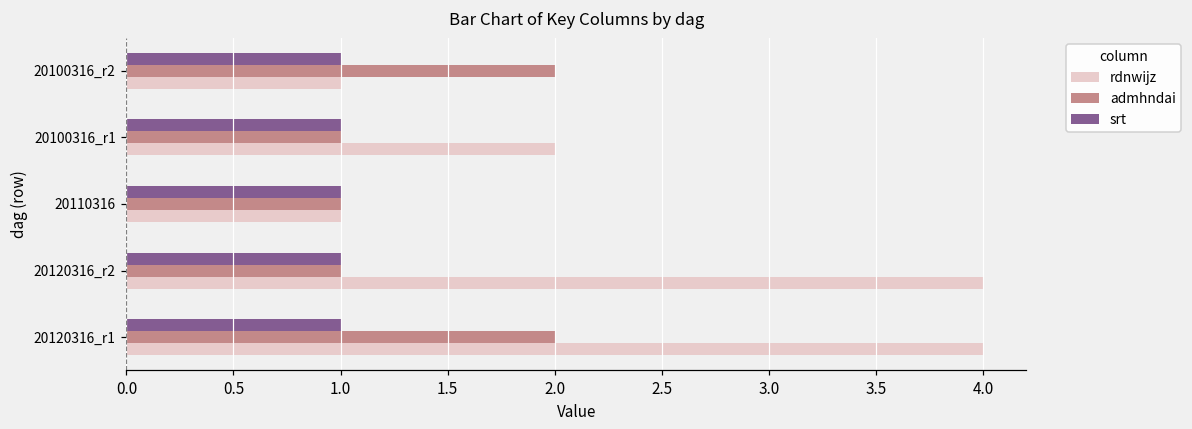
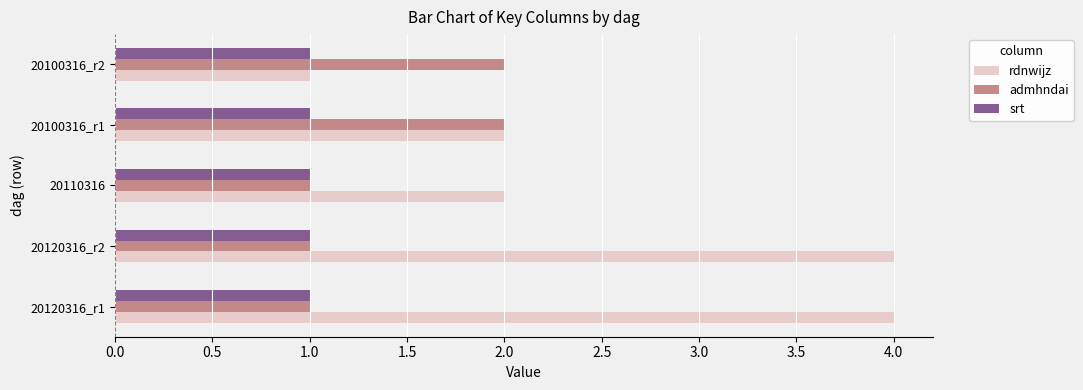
admhndai, 20100316_r1: 1 -> 2
rdnwijz, 20110316: 1 -> 2
admhndai, 20120316_r1: 2 -> 1
